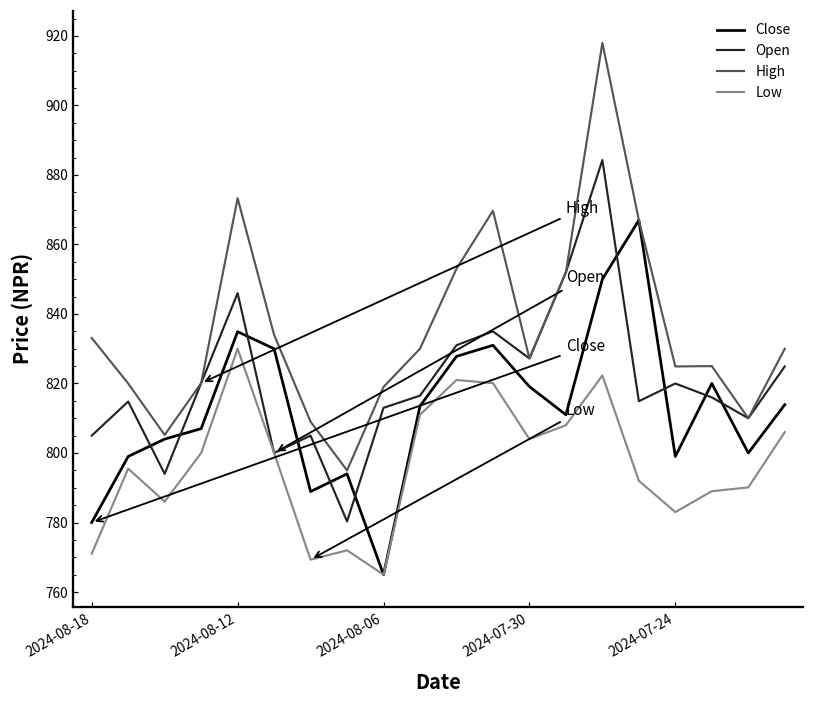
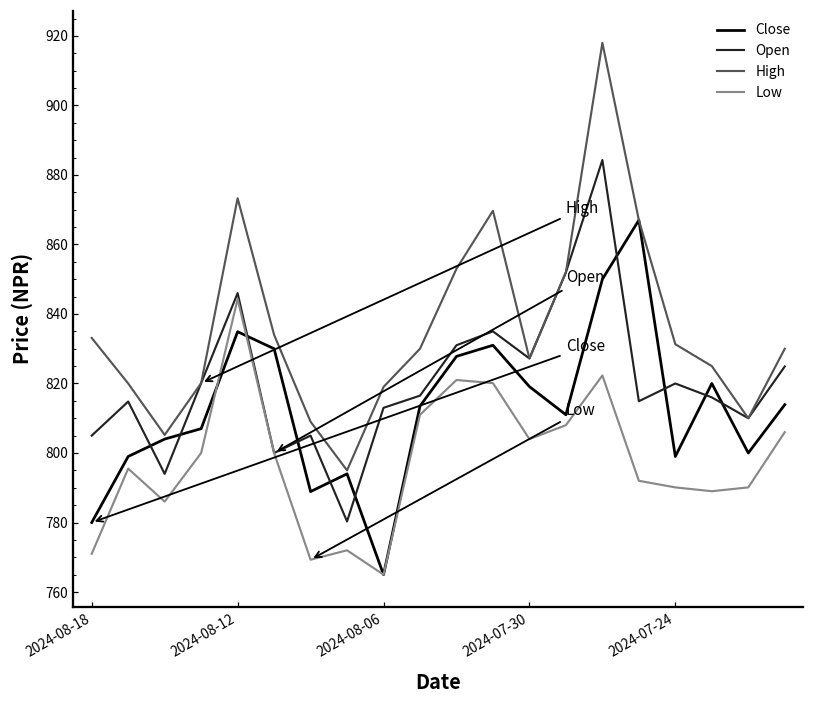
Low, 2024-08-12: 830 -> 844
High, 2024-07-24: 825 -> 831
Low, 2024-07-24: 783 -> 790
